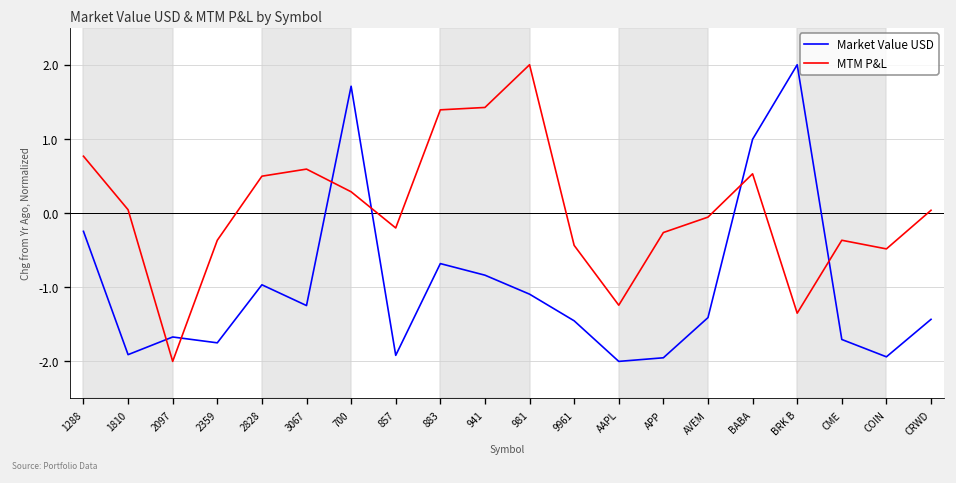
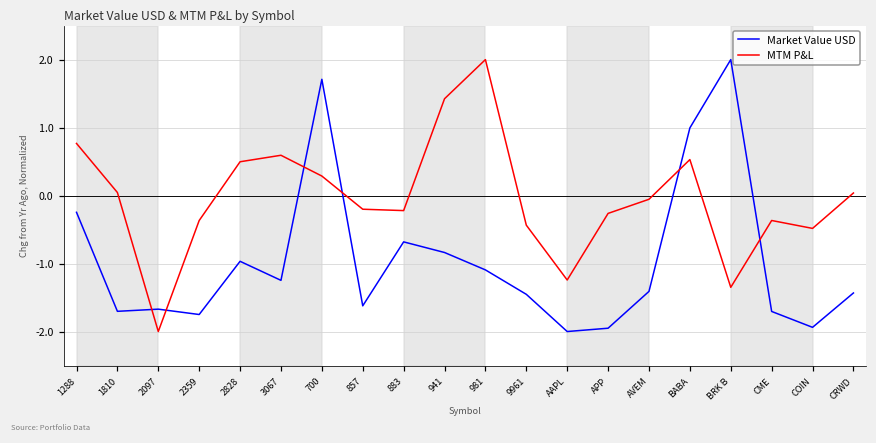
Market Value USD, 1810: -1.9 -> -1.7
Market Value USD, 857: -1.9 -> -1.6
MTM P&L, 883: 1.4 -> -0.2
